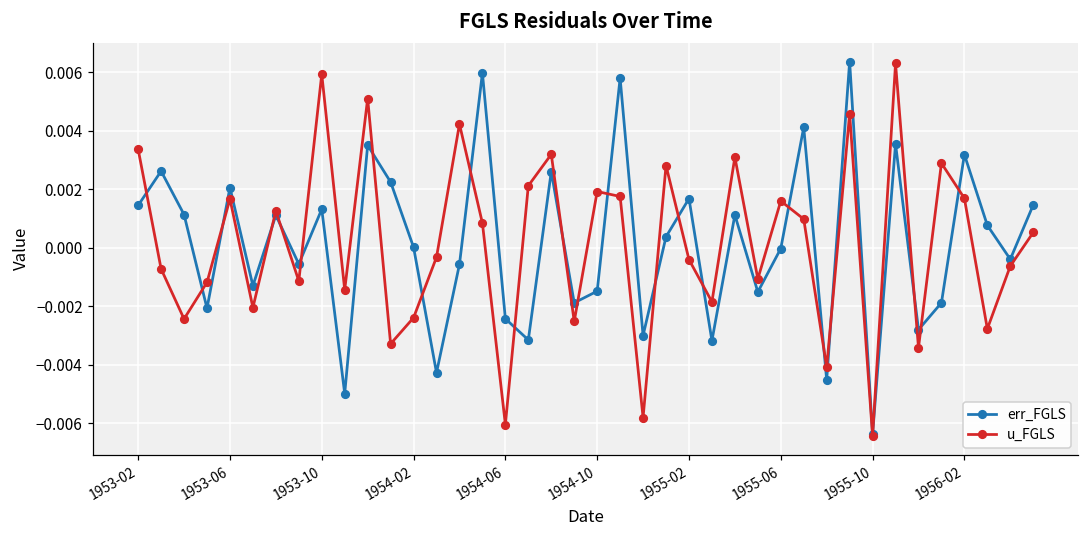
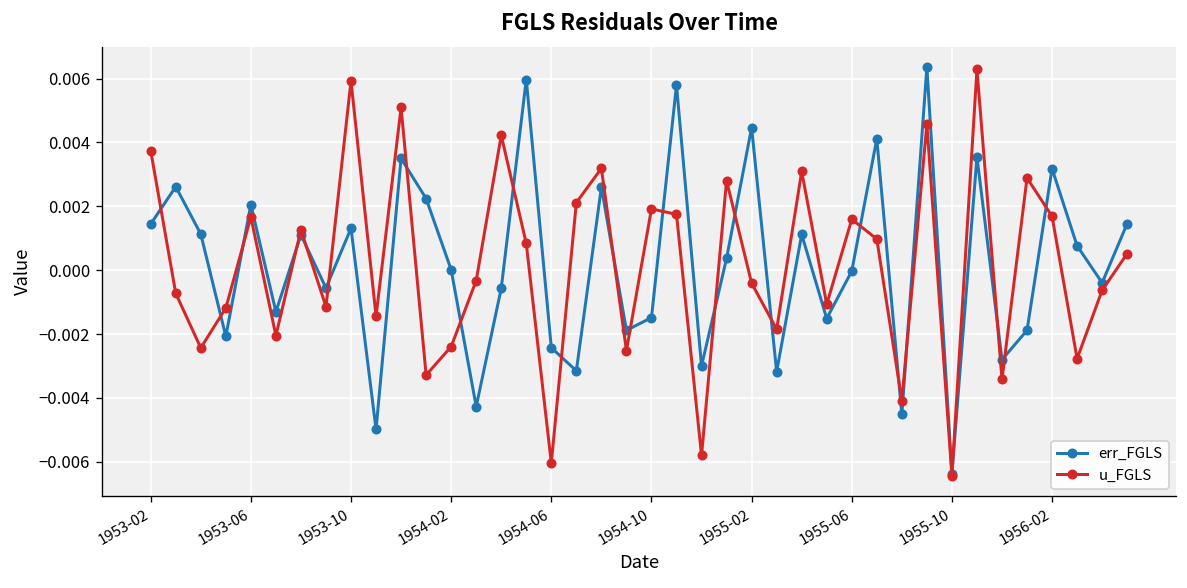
u_FGLS, 1953-02: 0.0034 -> 0.0037
err_FGLS, 1955-02: 0.0017 -> 0.0045
